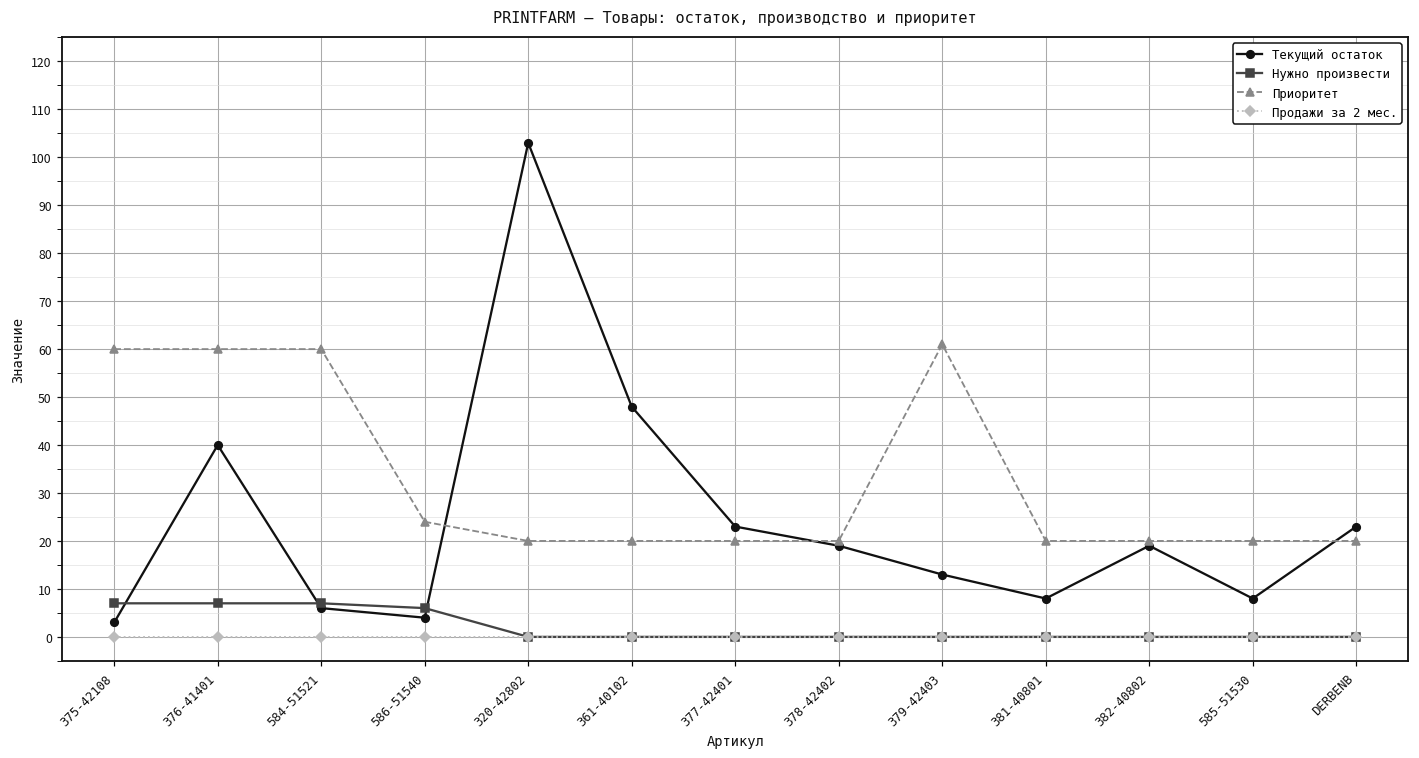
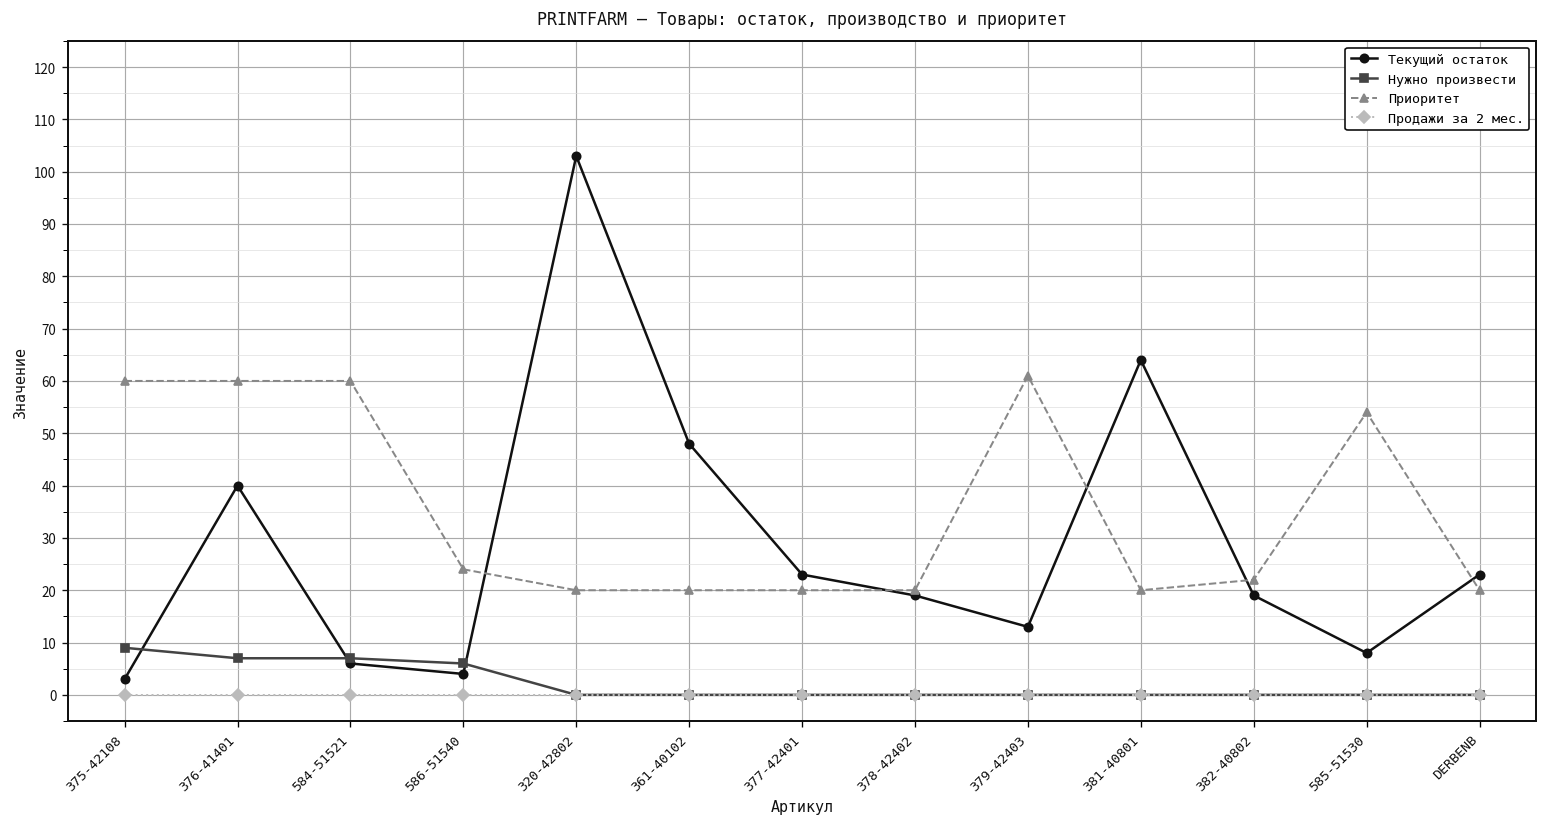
Нужно произвести, 375-42108: 7 -> 9
Текущий остаток, 381-40801: 8 -> 64
Приоритет, 382-40802: 20 -> 22
Приоритет, 585-51530: 20 -> 54
